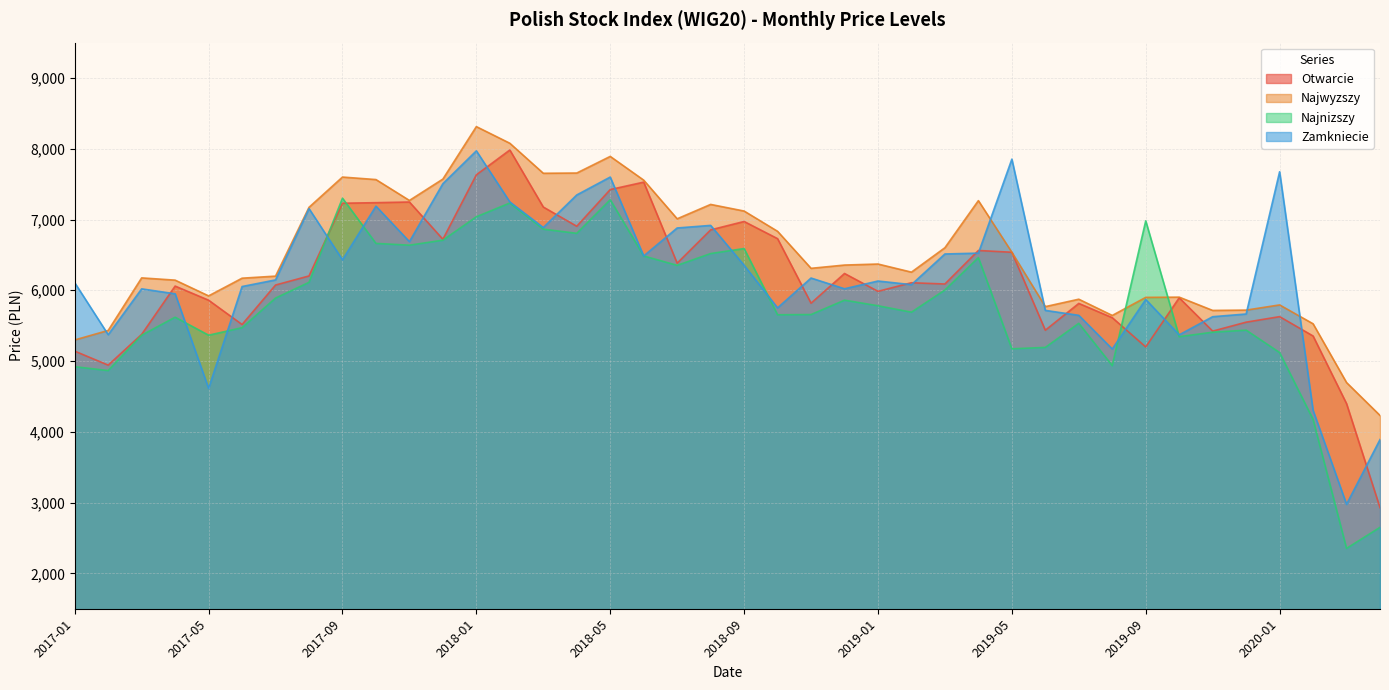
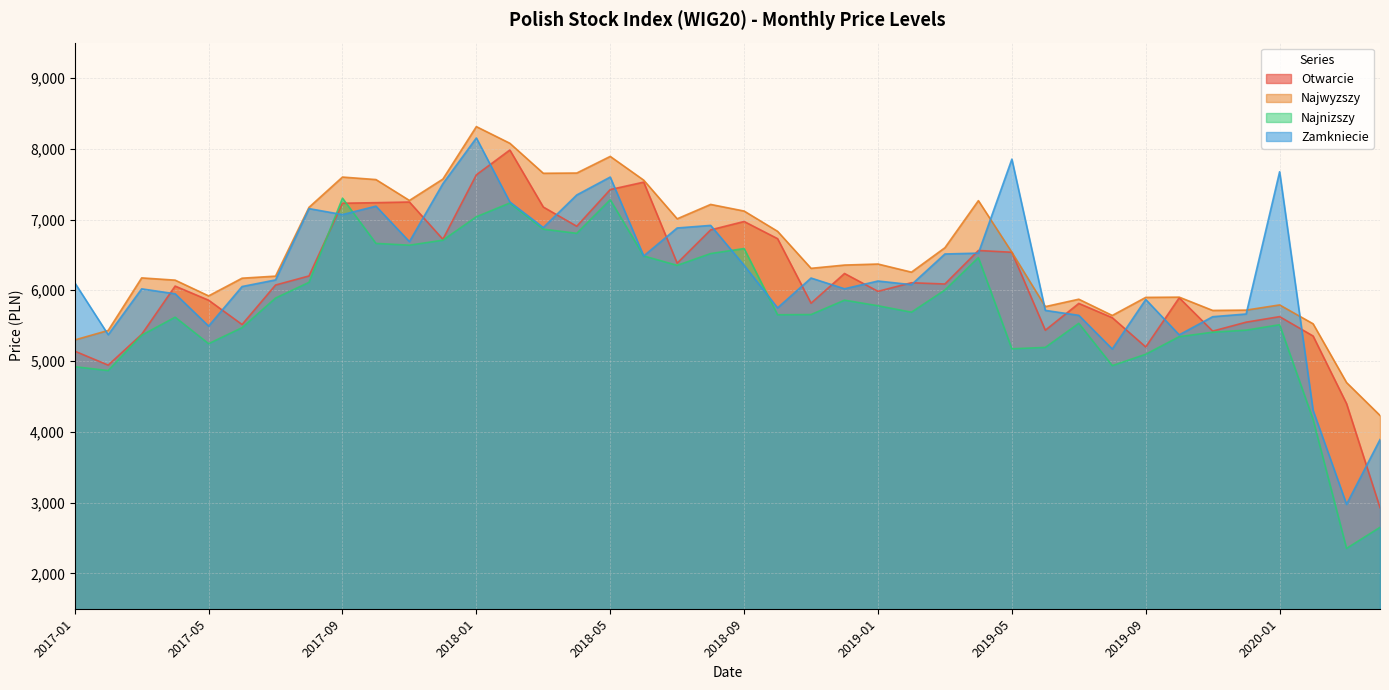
Najnizszy, 2017-05: 5,400 -> 5,200
Zamkniecie, 2017-05: 4,600 -> 5,500
Zamkniecie, 2017-09: 6,400 -> 7,100
Zamkniecie, 2018-01: 8,000 -> 8,200
Najnizszy, 2019-09: 7,000 -> 5,100
Najnizszy, 2020-01: 5,100 -> 5,500
